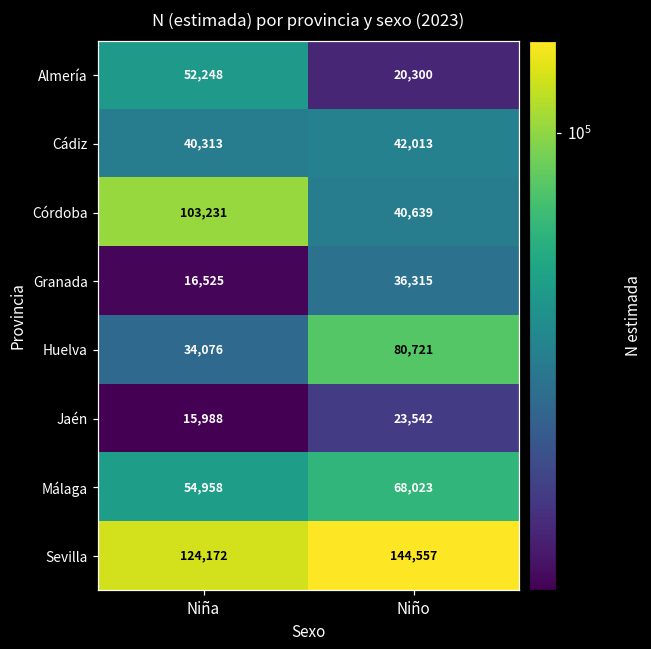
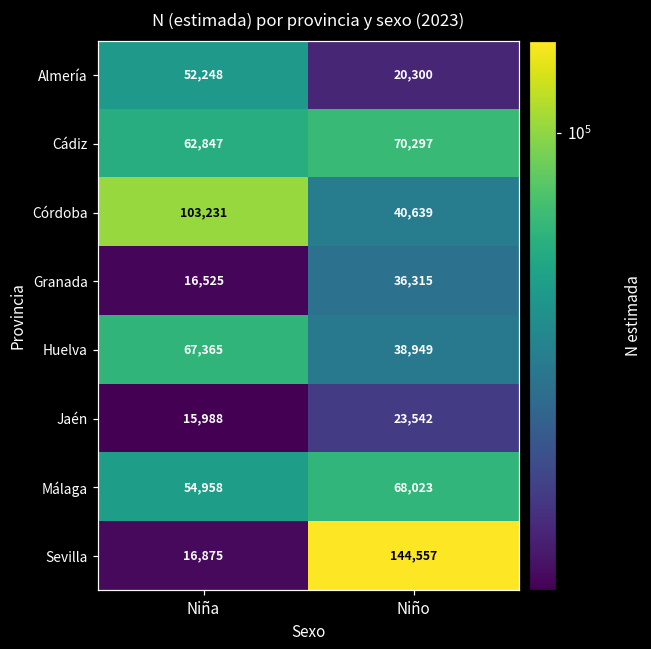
Cádiz, Niña: 40,313 -> 62,847
Cádiz, Niño: 42,013 -> 70,297
Huelva, Niña: 34,076 -> 67,365
Huelva, Niño: 80,721 -> 38,949
Sevilla, Niña: 124,172 -> 16,875
